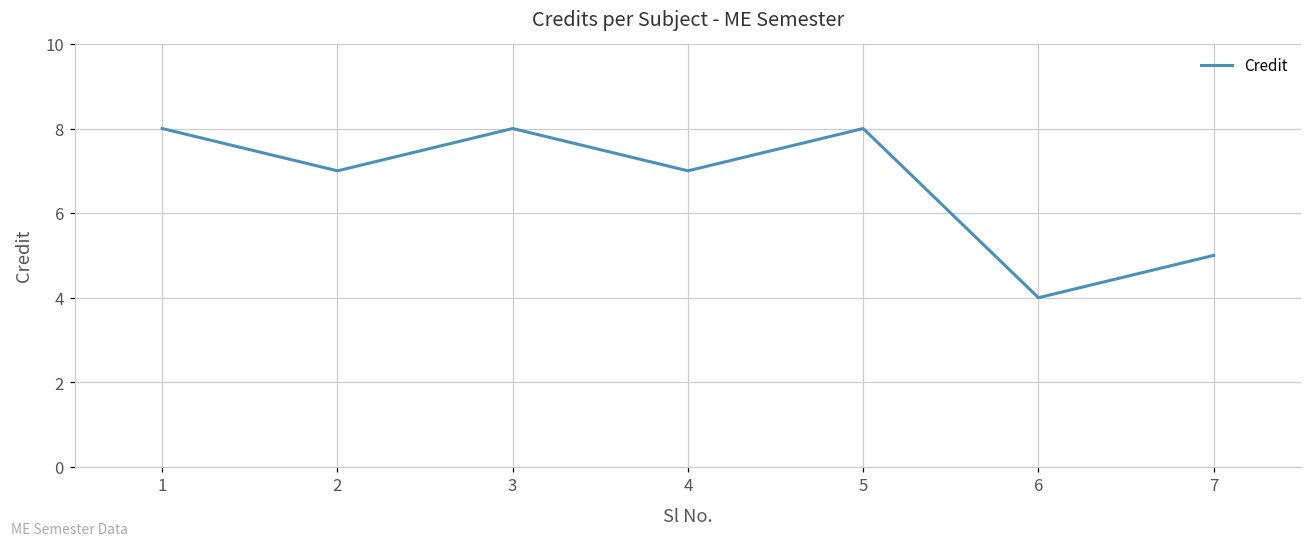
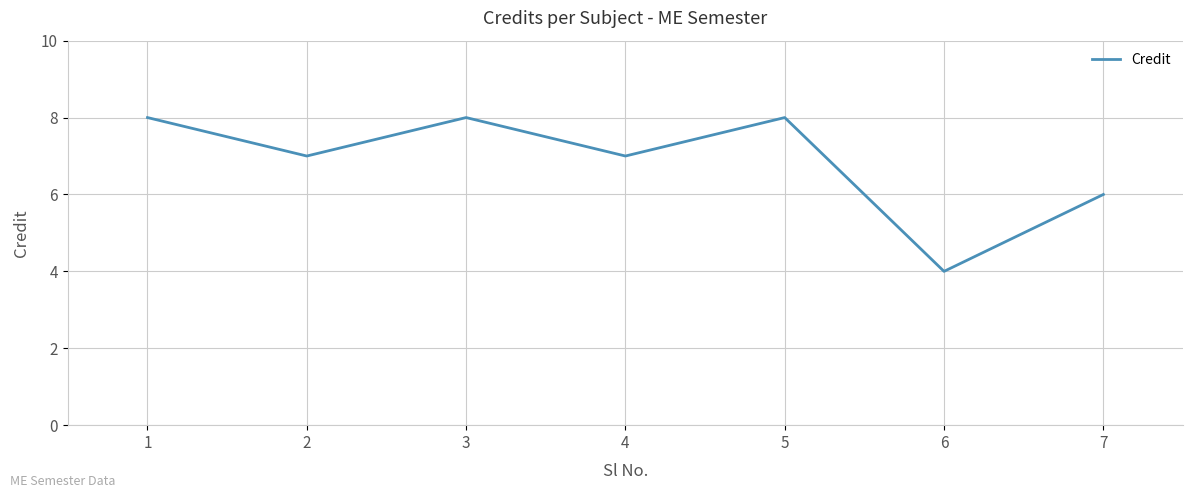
7: 5 -> 6
